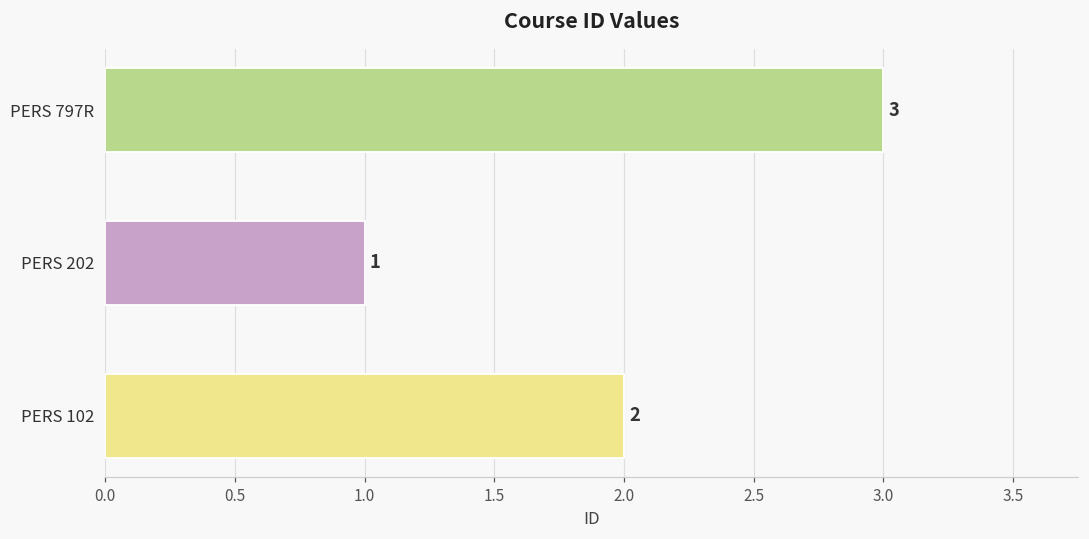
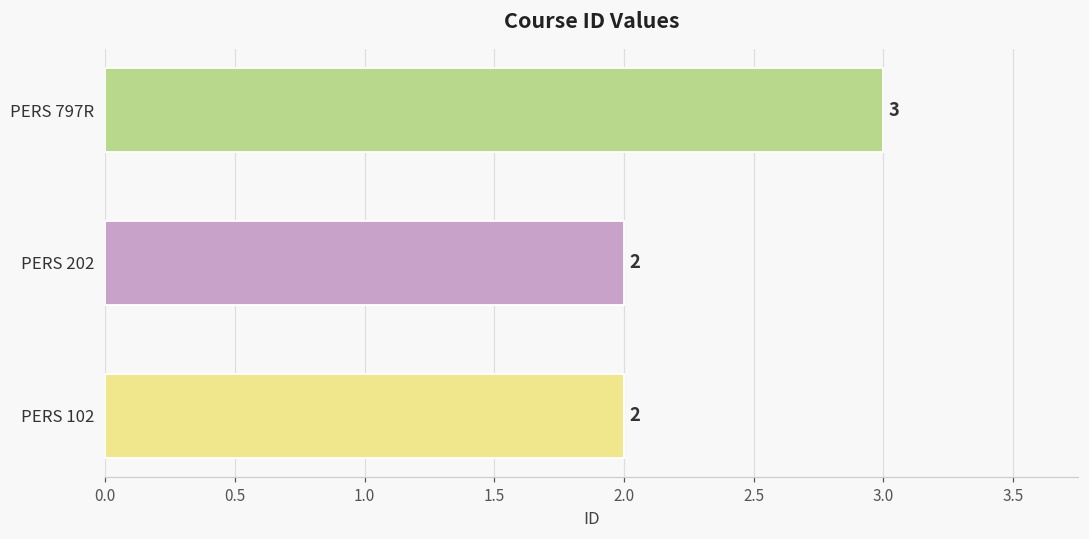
PERS 202: 1 -> 2
